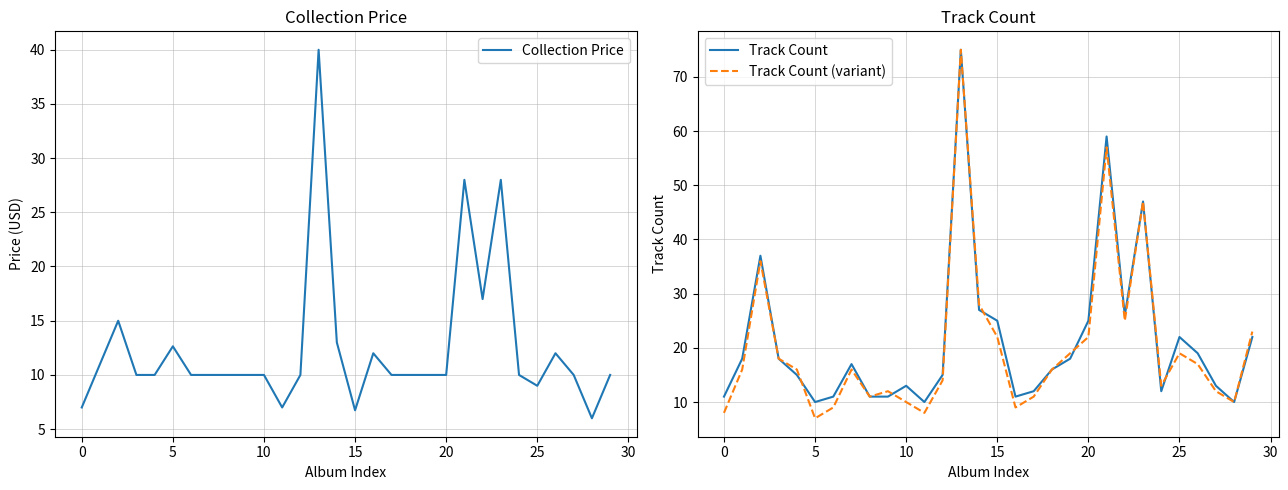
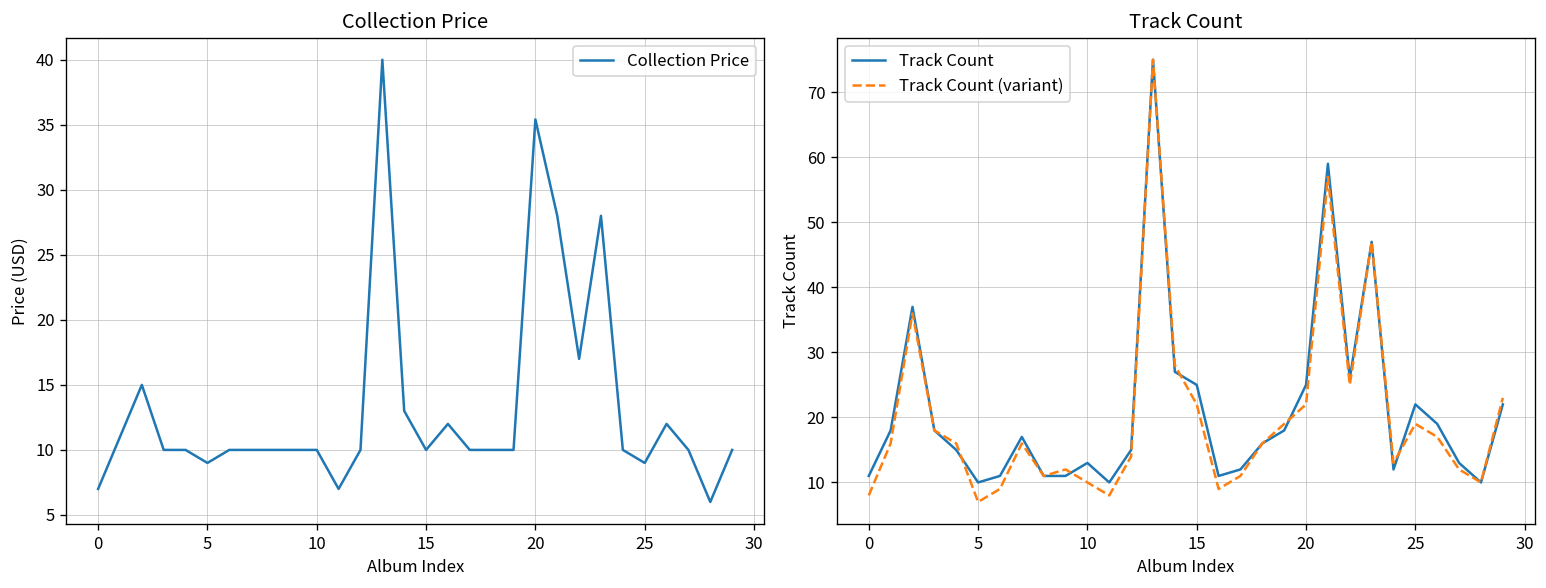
Collection Price, 5: 12.6 -> 9.0
Collection Price, 15: 6.7 -> 10.0
Collection Price, 20: 10.0 -> 35.4
